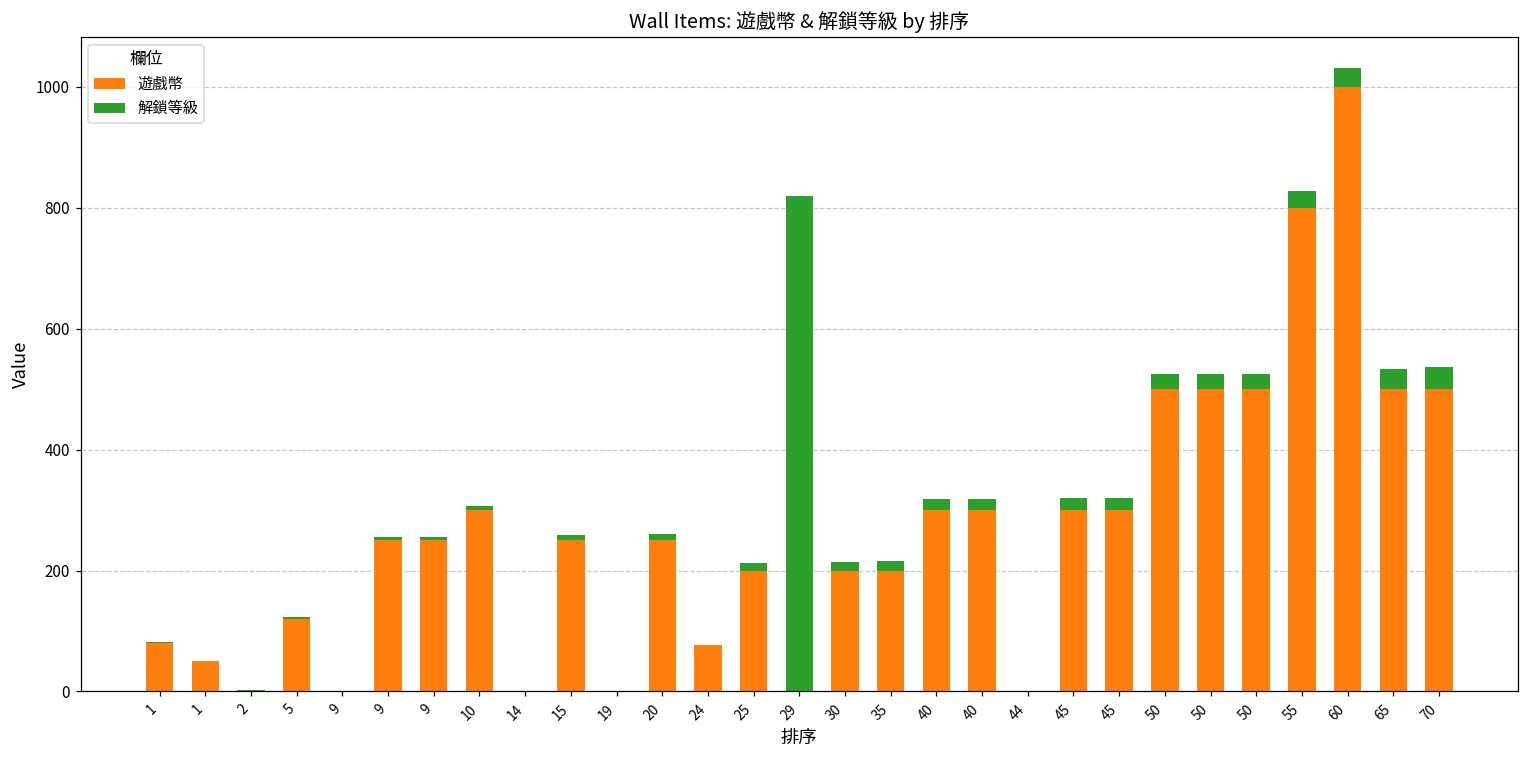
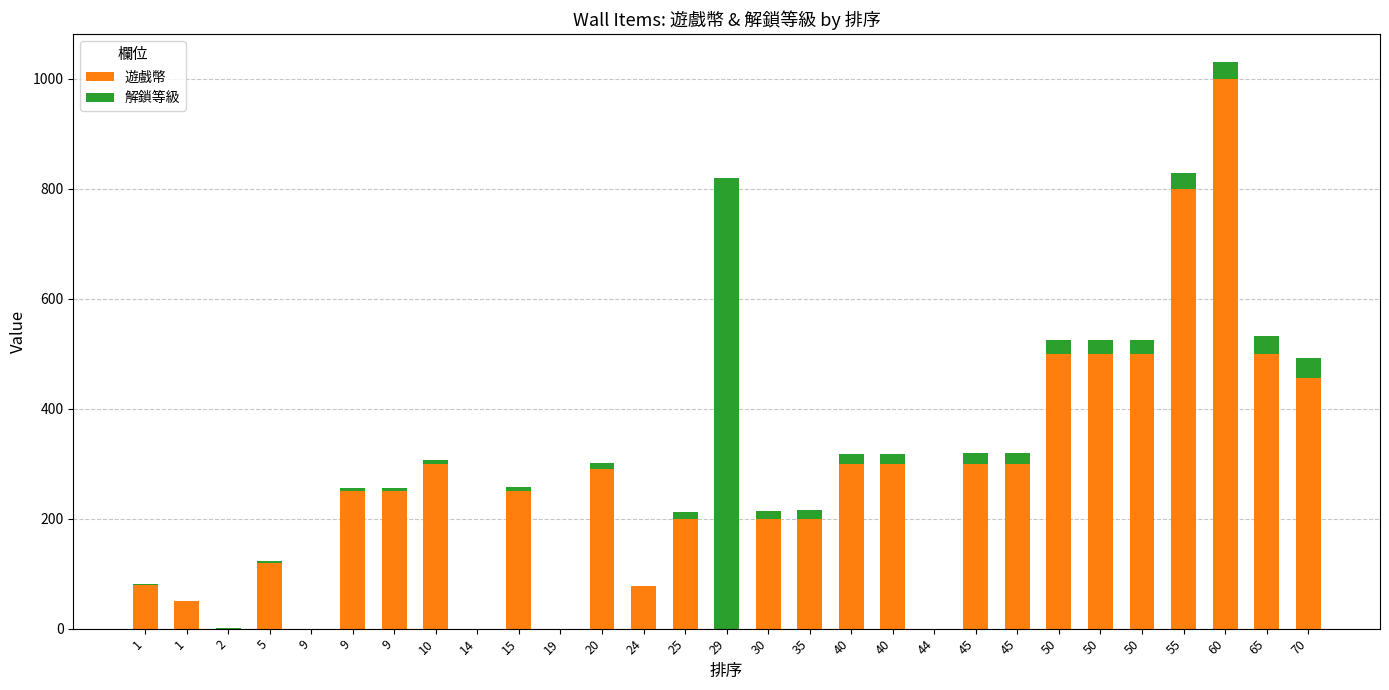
遊戲幣, 20: 250 -> 290
遊戲幣, 70: 500 -> 460
